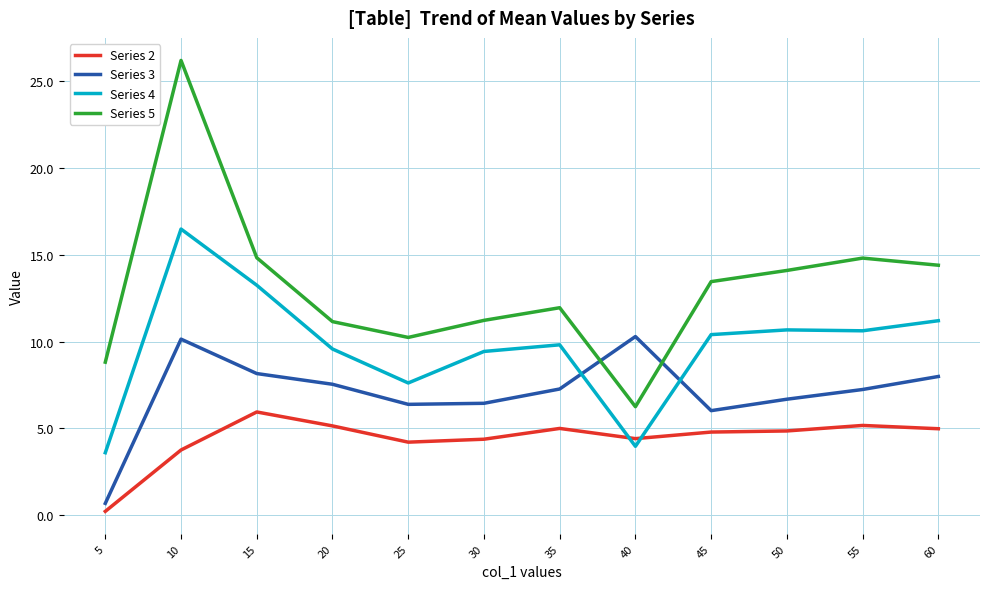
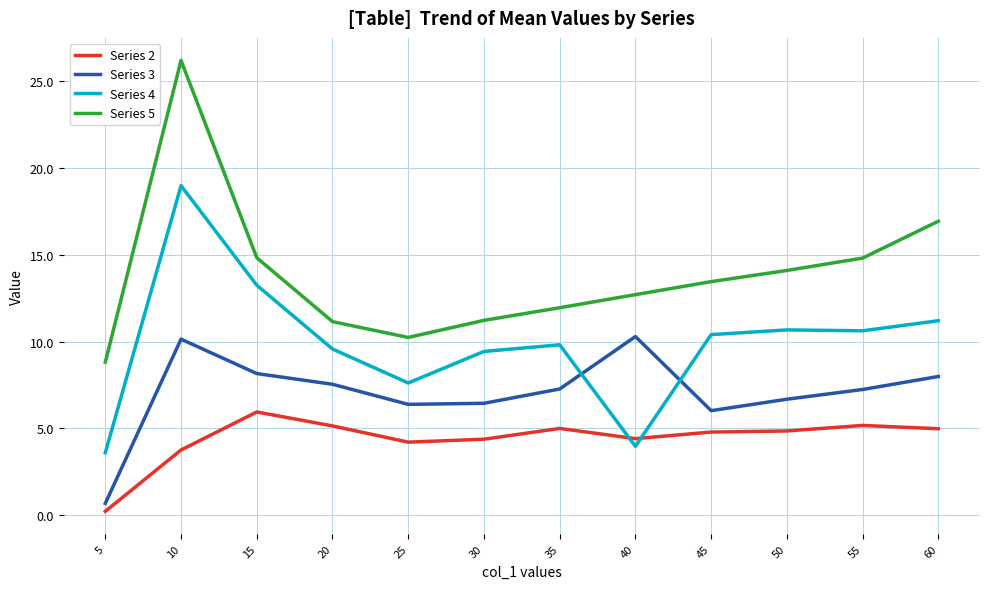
Series 4, 10: 16.5 -> 19.0
Series 5, 40: 6.3 -> 12.7
Series 5, 60: 14.4 -> 16.9
